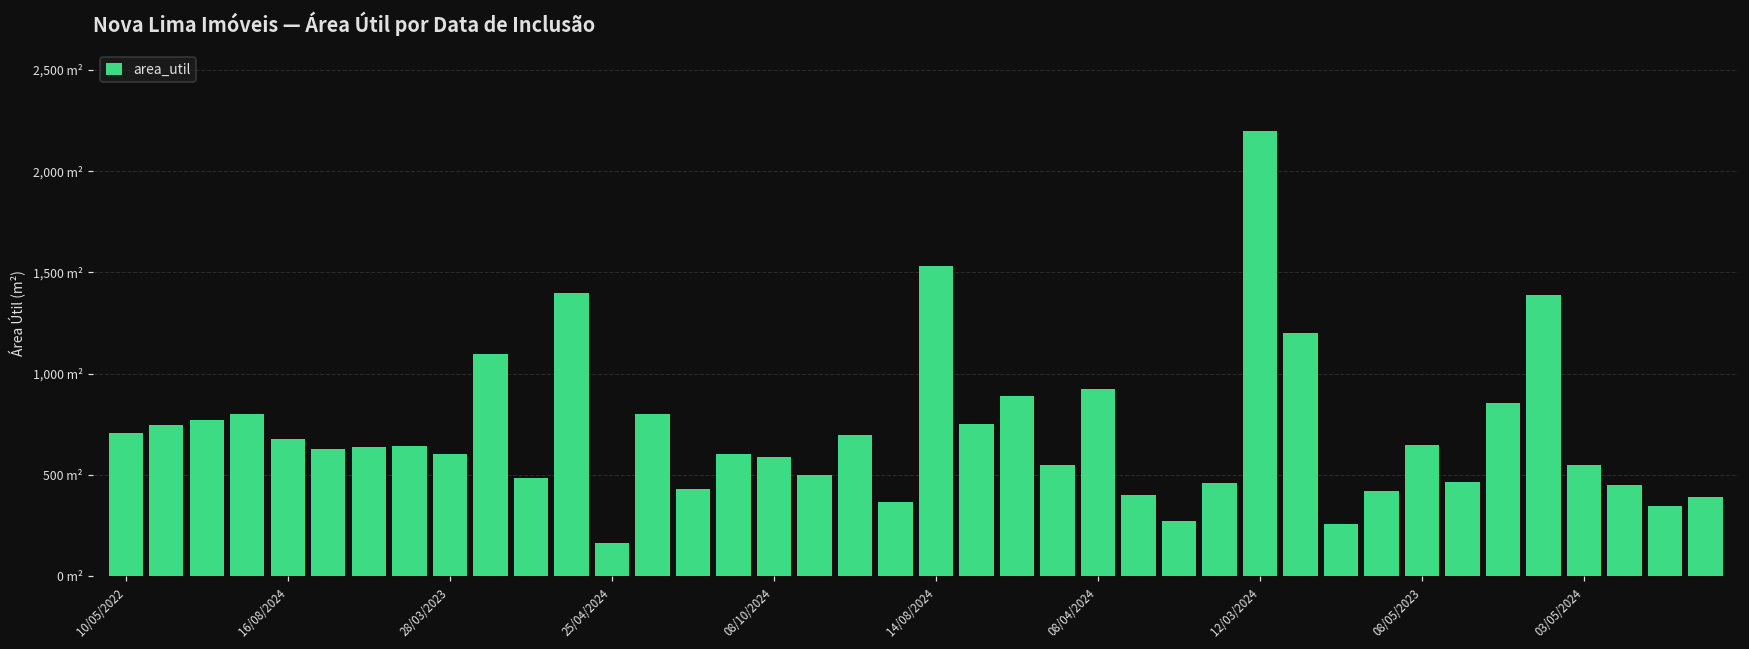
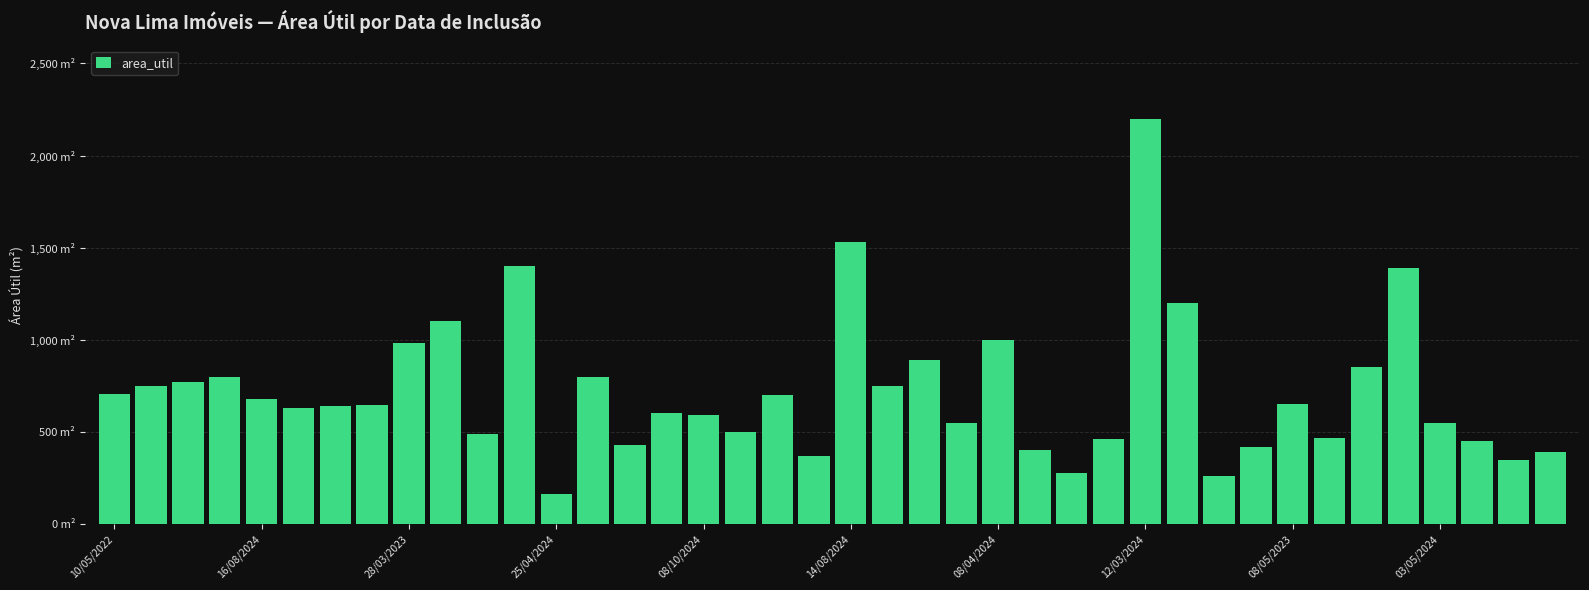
28/03/2023: 600 m² -> 990 m²
08/04/2024: 930 m² -> 1,000 m²
